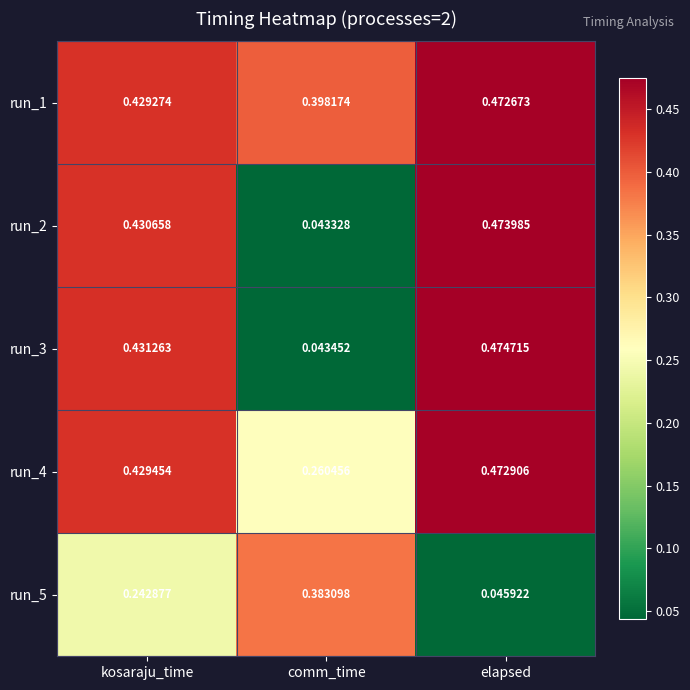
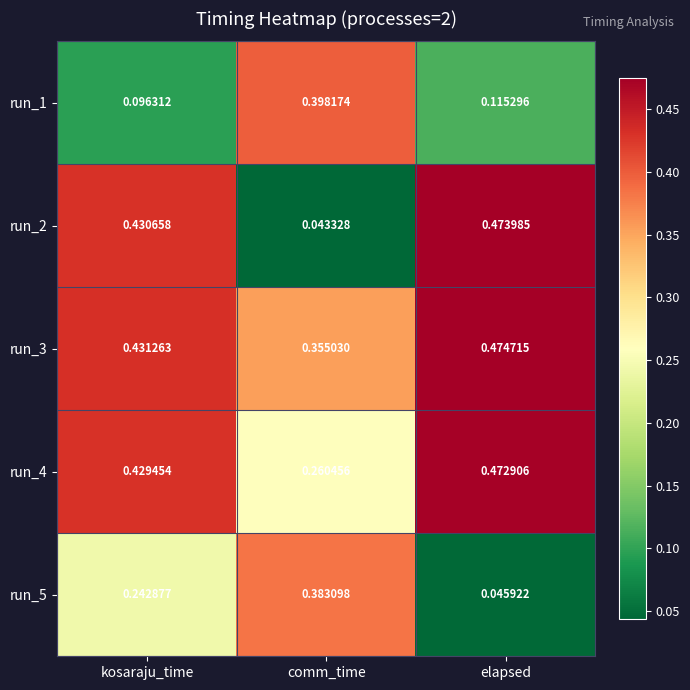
run_1, kosaraju_time: 0.429274 -> 0.096312
run_1, elapsed: 0.472673 -> 0.115296
run_3, comm_time: 0.043452 -> 0.355030
